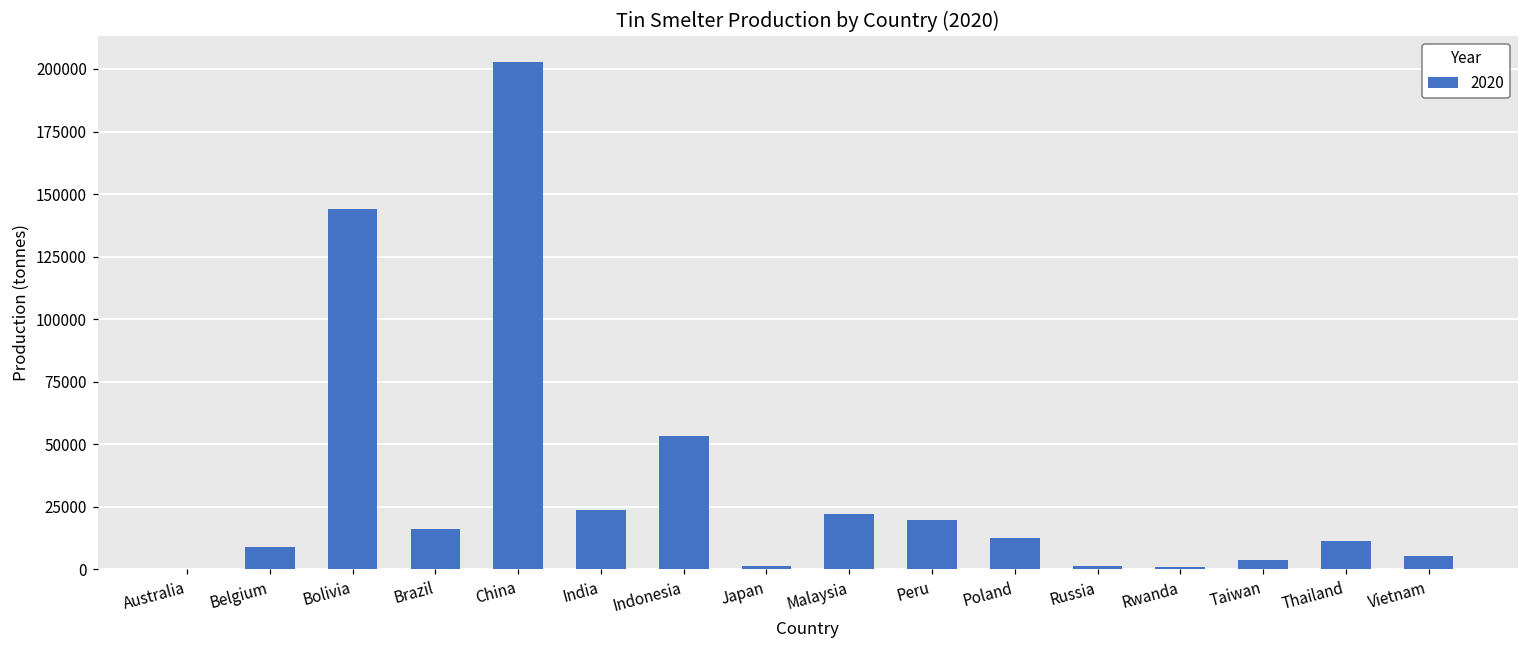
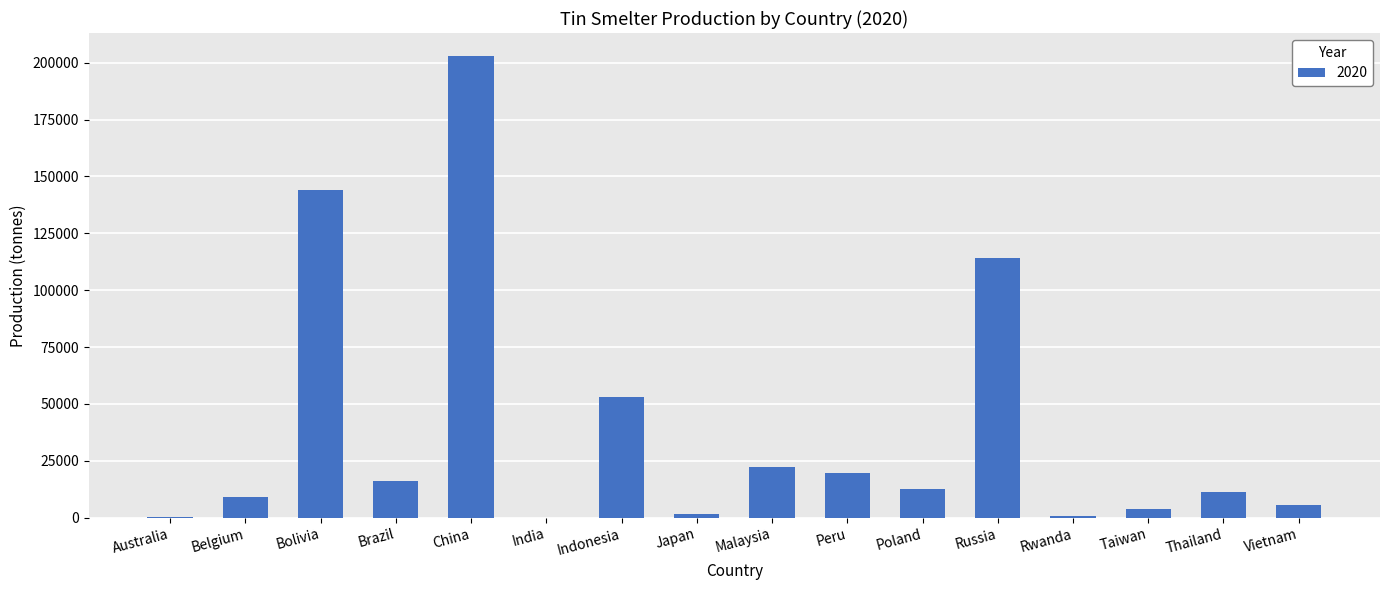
India: 24000 -> 0
Russia: 2000 -> 114000
